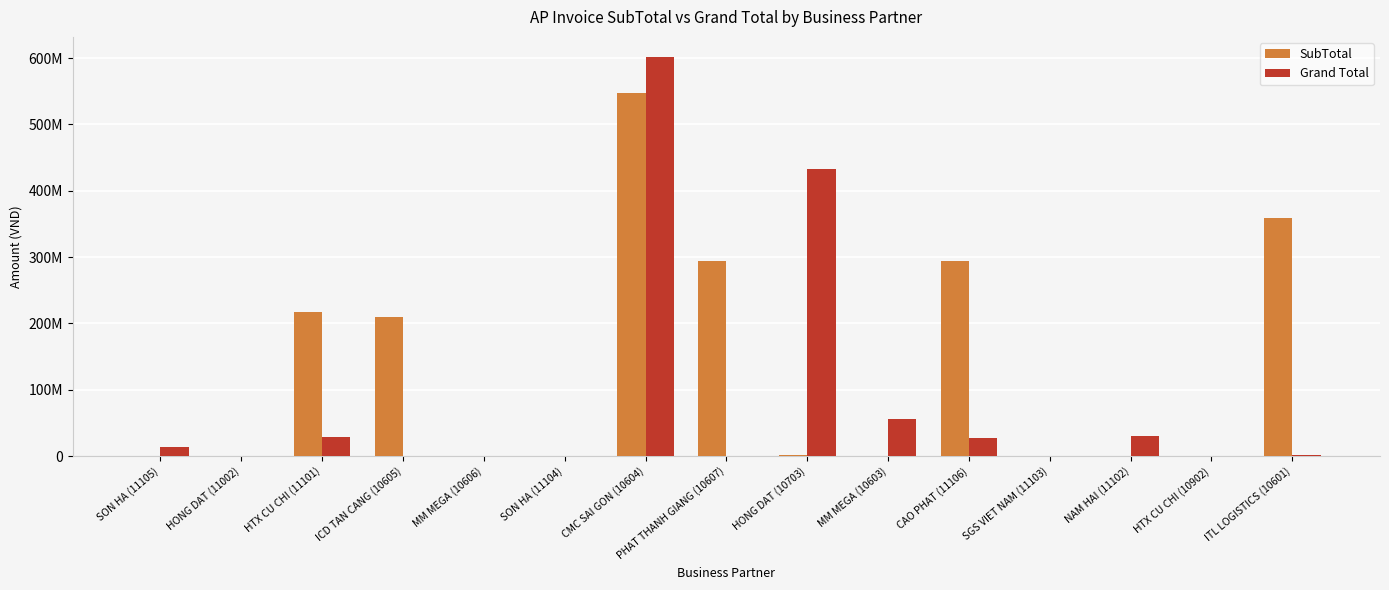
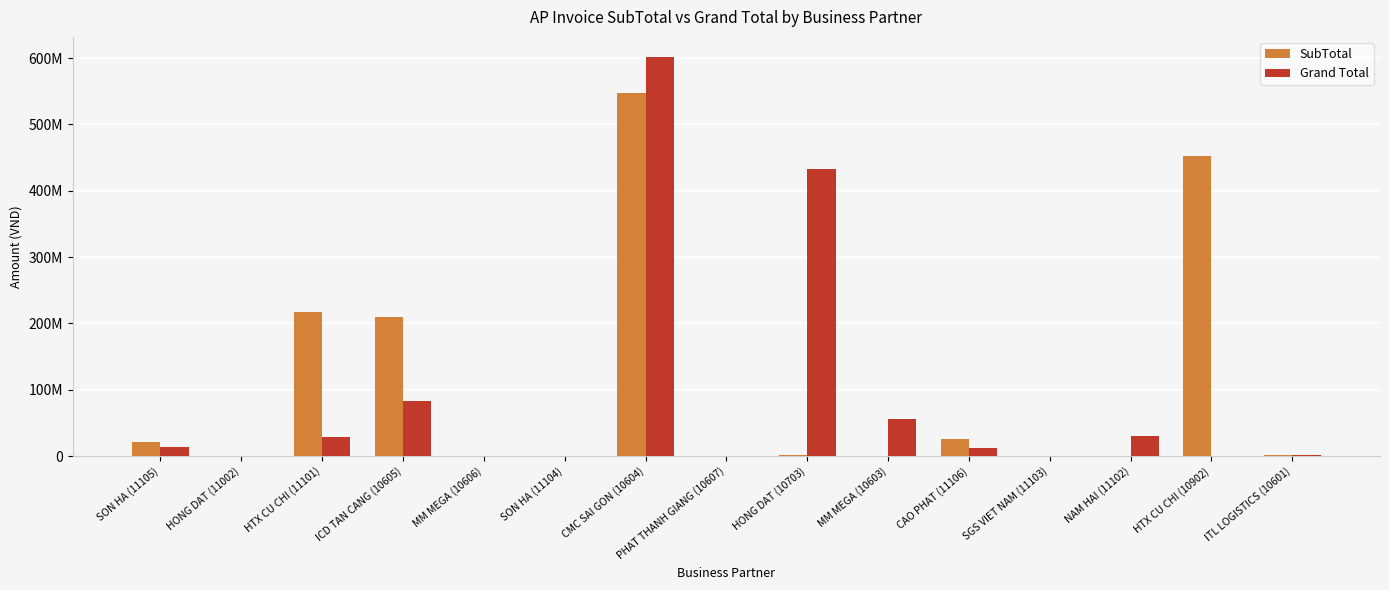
SubTotal, SON HA (11105): 0 -> 20000000
Grand Total, ICD TAN CANG (10605): 0 -> 80000000
SubTotal, PHAT THANH GIANG (10607): 290000000 -> 0
SubTotal, CAO PHAT (11106): 290000000 -> 30000000
Grand Total, CAO PHAT (11106): 30000000 -> 10000000
SubTotal, HTX CU CHI (10902): 0 -> 450000000
SubTotal, ITL LOGISTICS (10601): 360000000 -> 0
